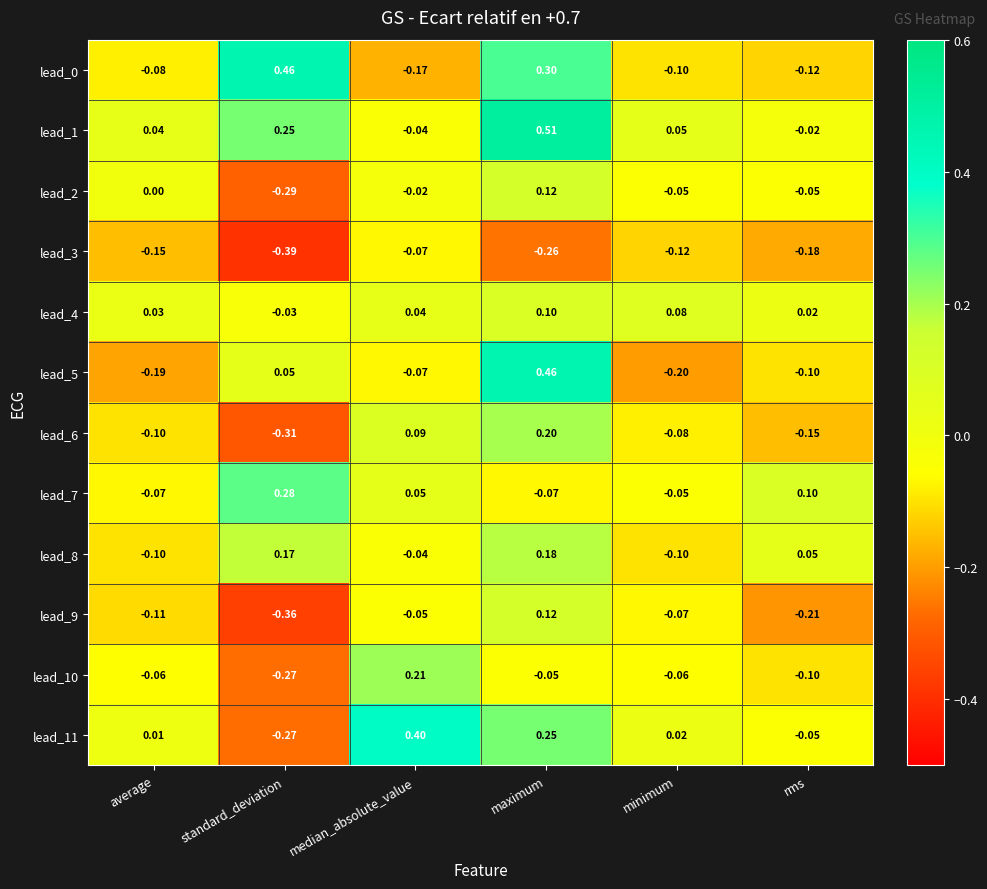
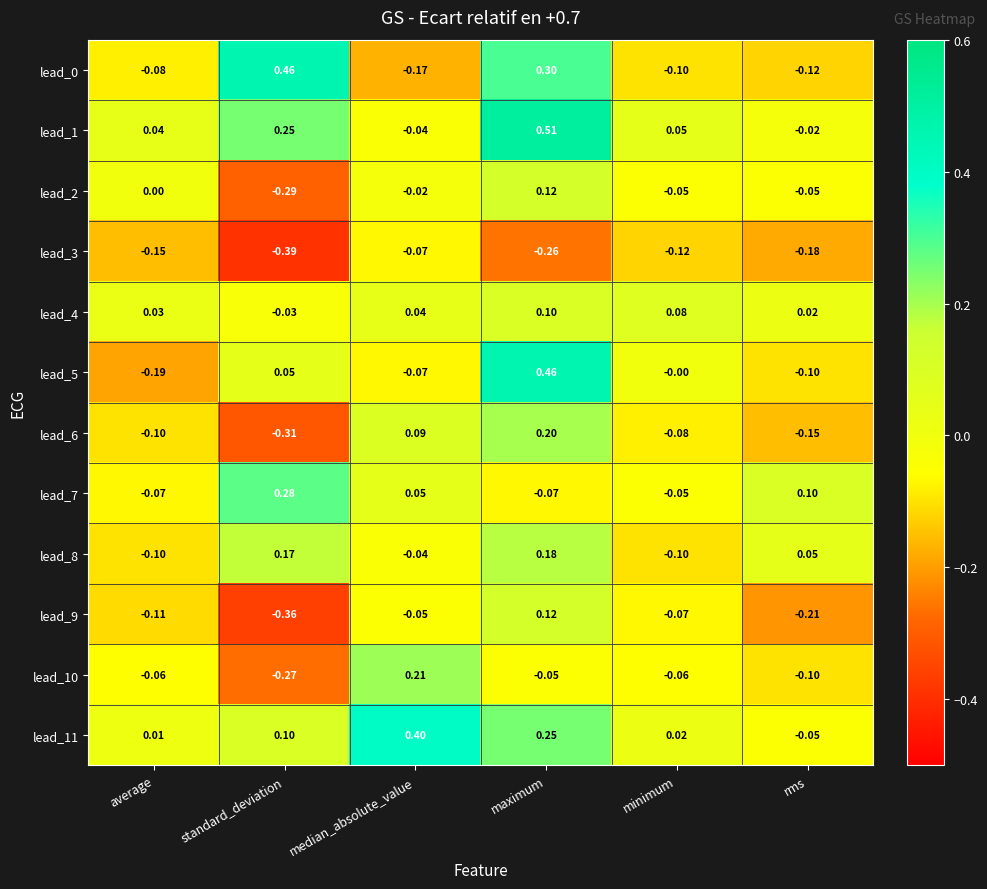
lead_5, minimum: -0.20 -> -0.00
lead_11, standard_deviation: -0.27 -> 0.10
